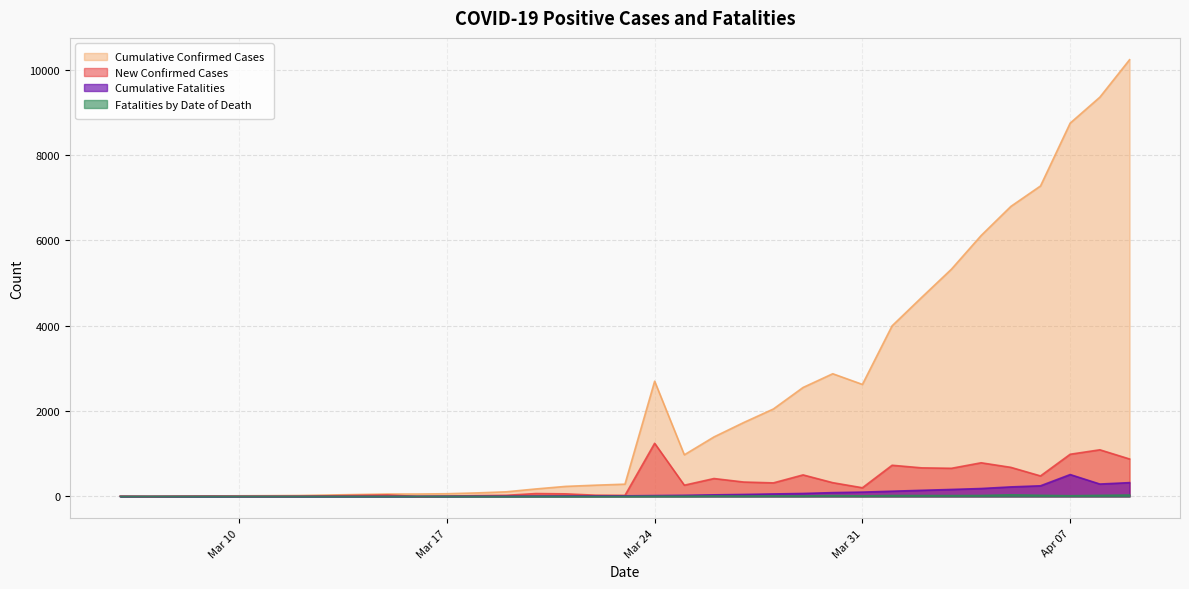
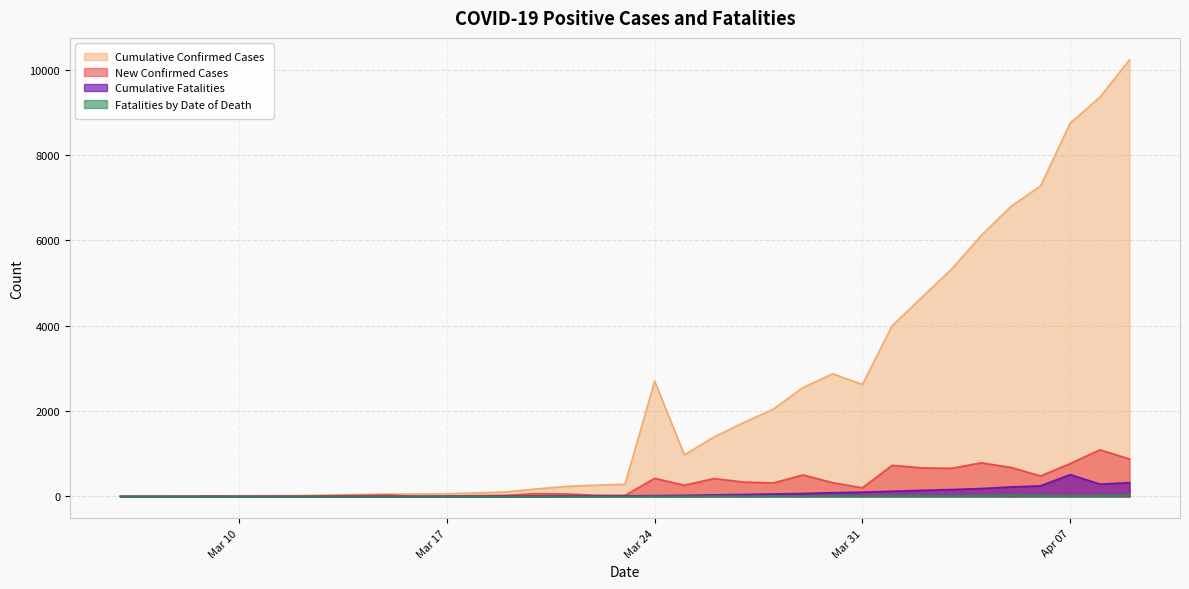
New Confirmed Cases, Mar 24: 1200 -> 400
New Confirmed Cases, Apr 07: 1000 -> 800
